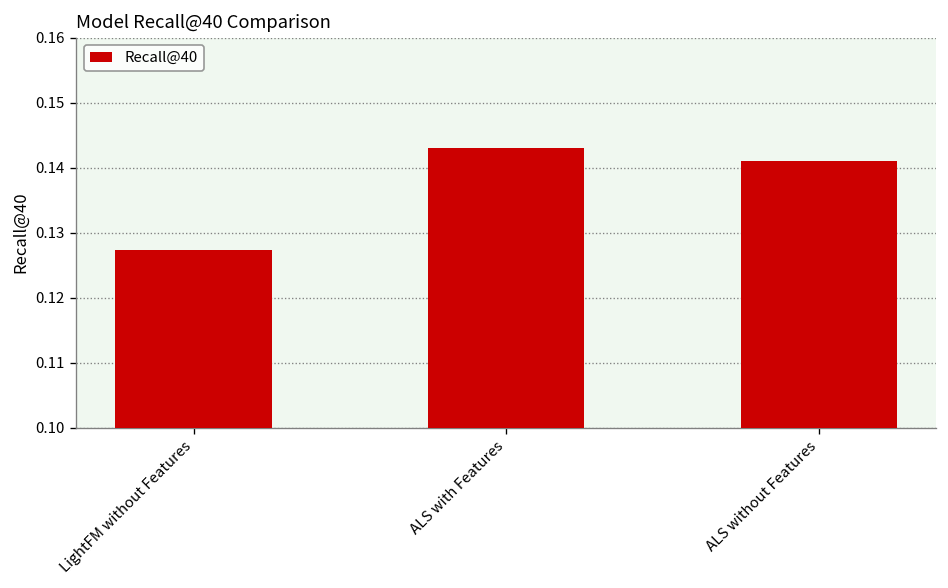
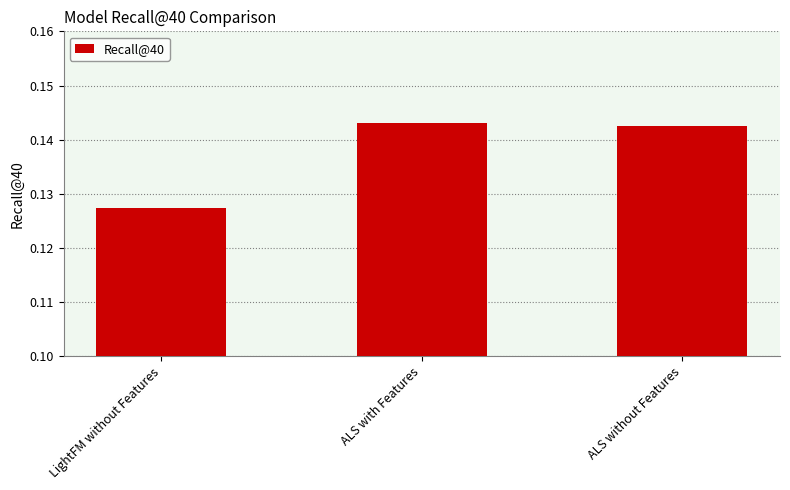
ALS without Features: 0.141 -> 0.142
